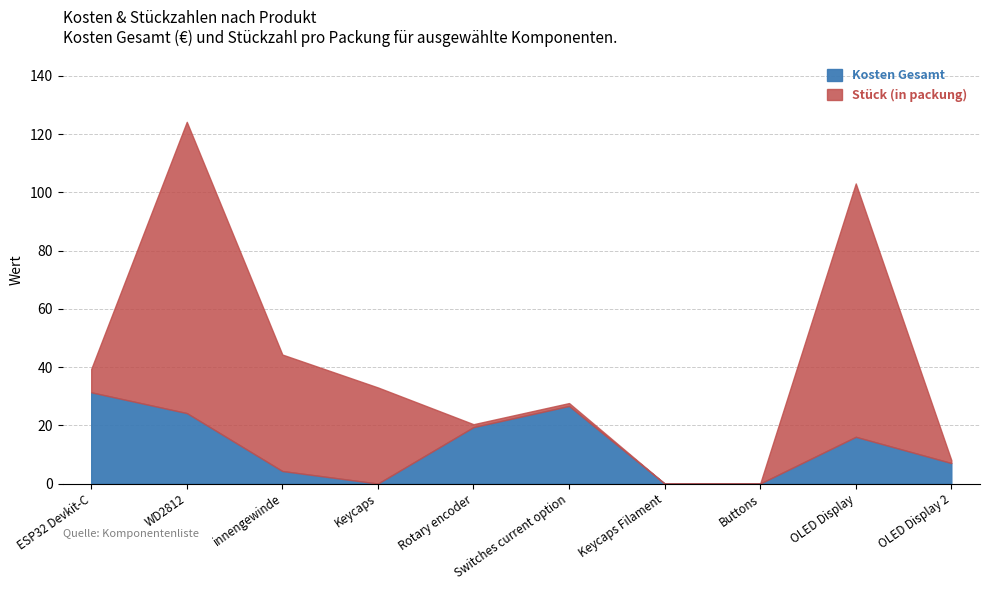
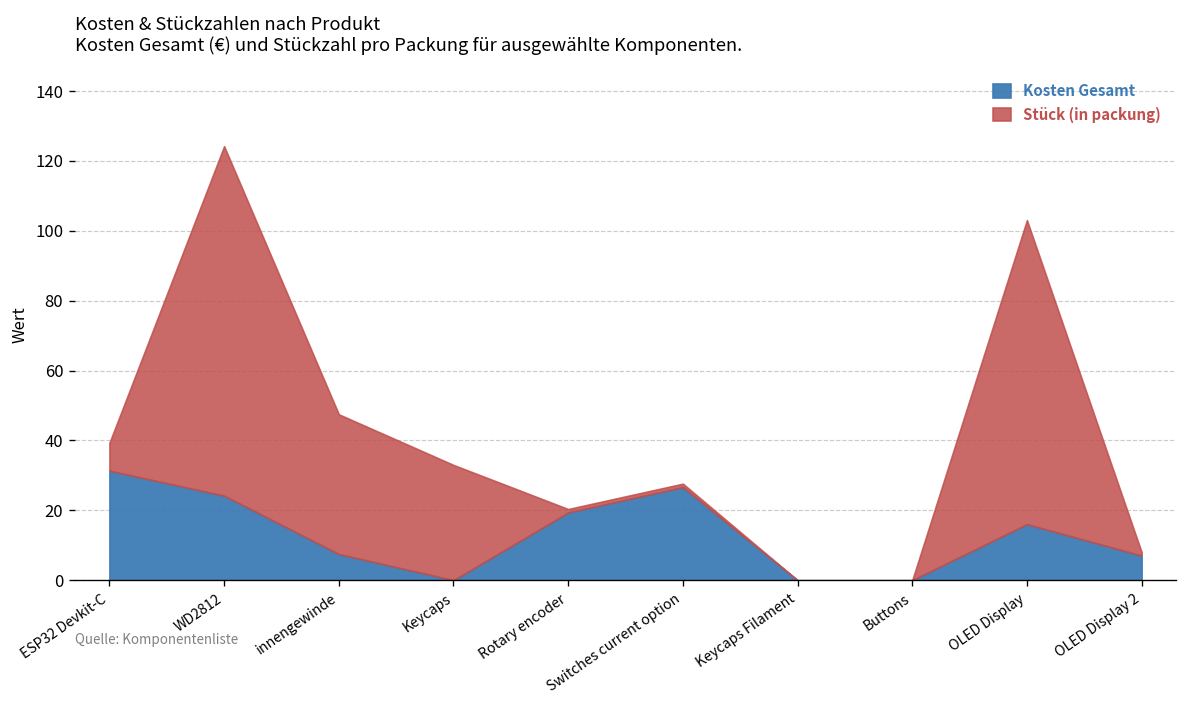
Kosten Gesamt, innengewinde: 4 -> 7
